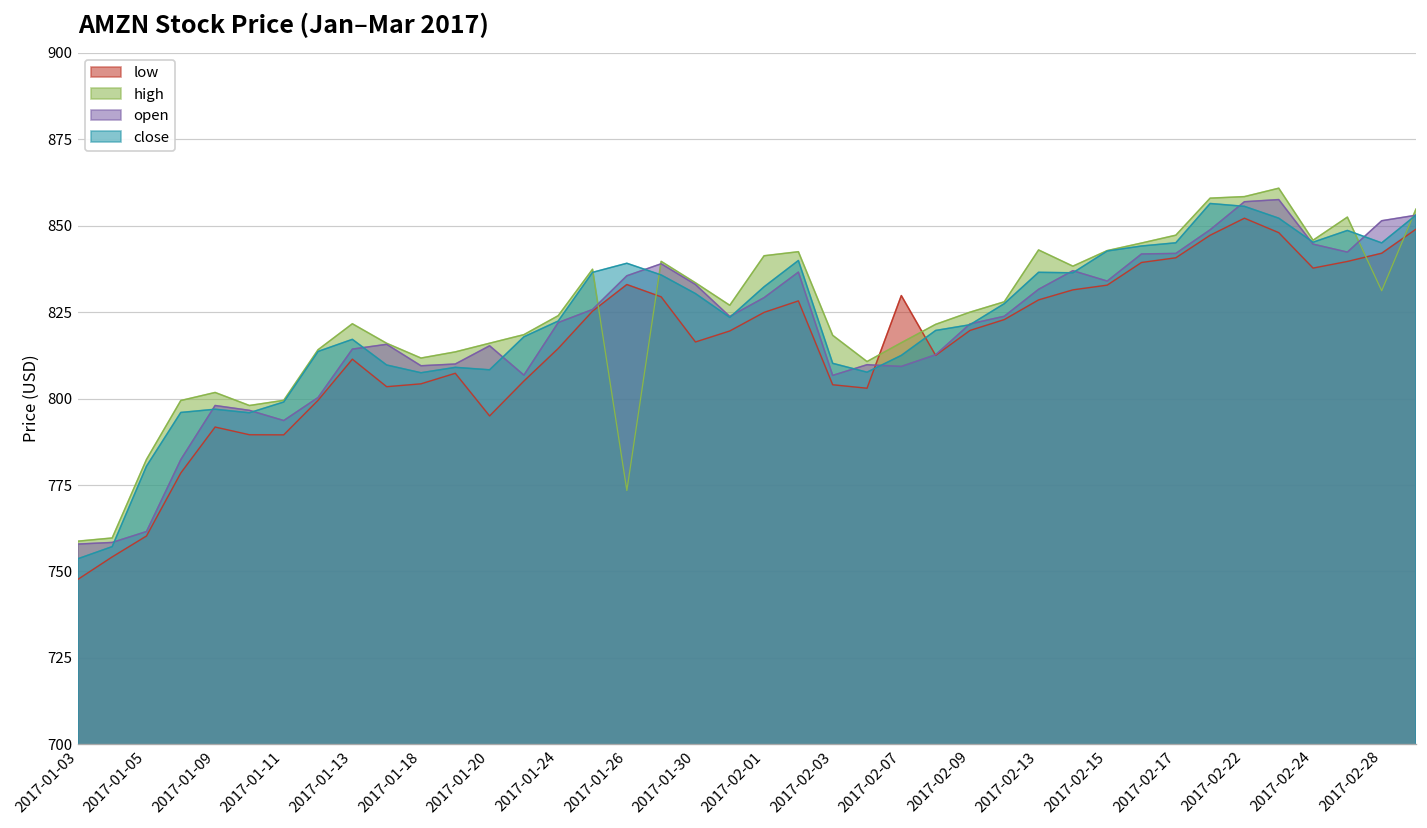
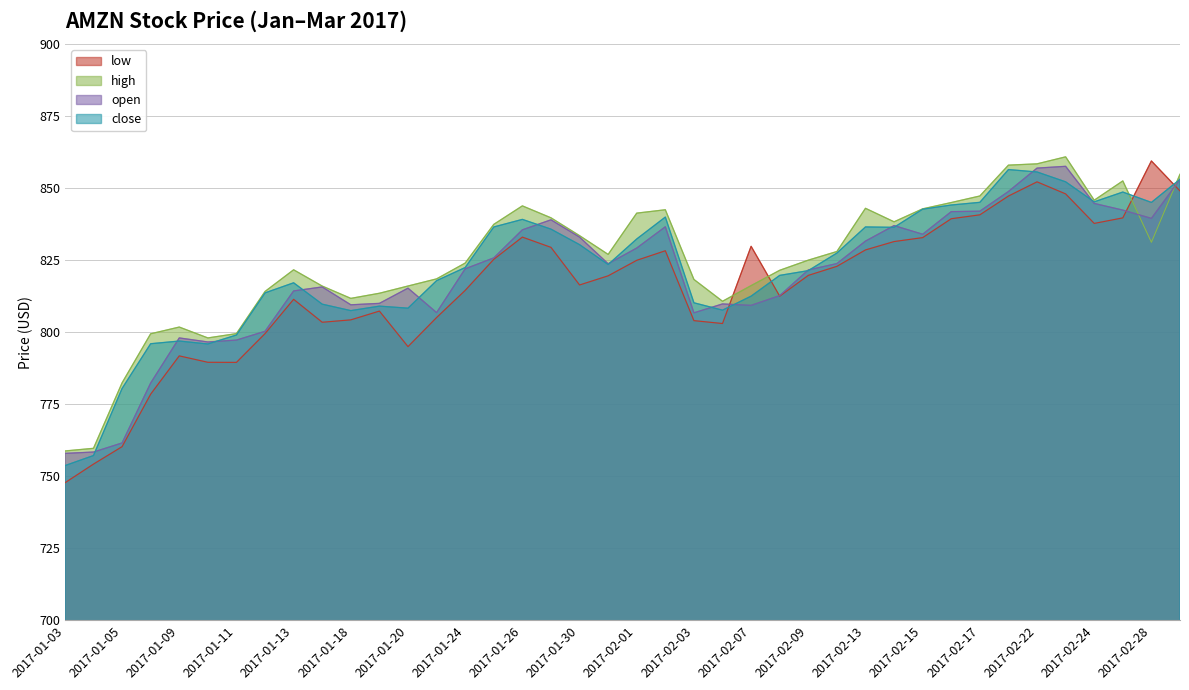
open, 2017-01-11: 794 -> 797
high, 2017-01-26: 773 -> 844
low, 2017-02-28: 842 -> 859
open, 2017-02-28: 851 -> 840
